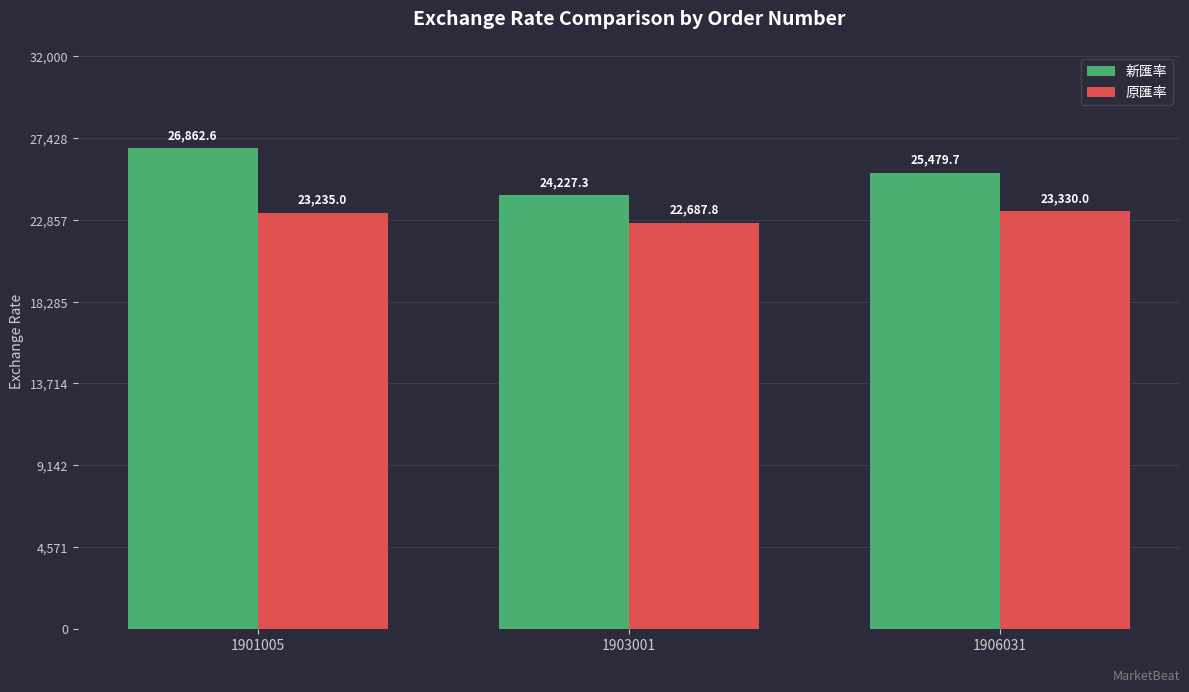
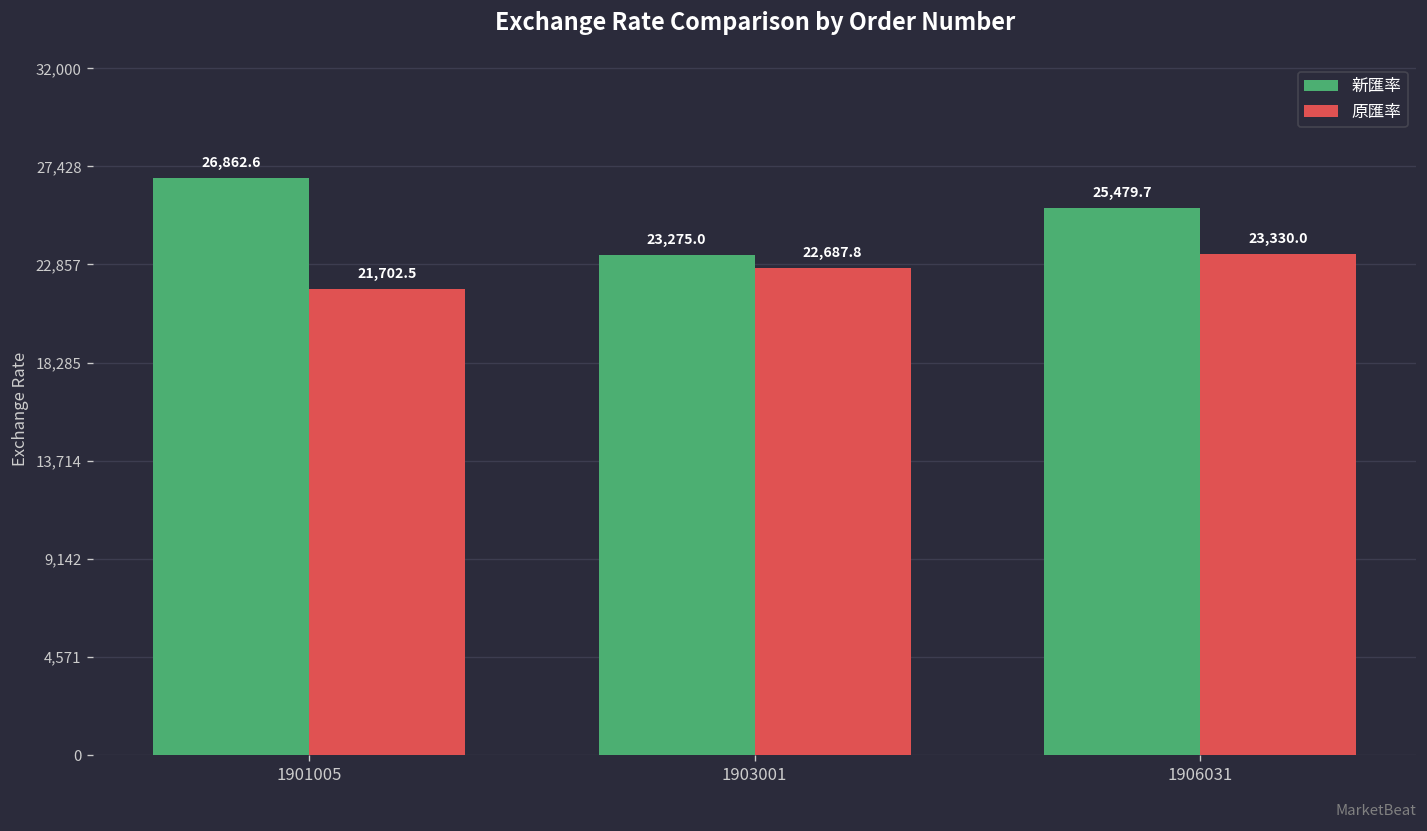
原匯率, 1901005: 23,235.0 -> 21,702.5
新匯率, 1903001: 24,227.3 -> 23,275.0
